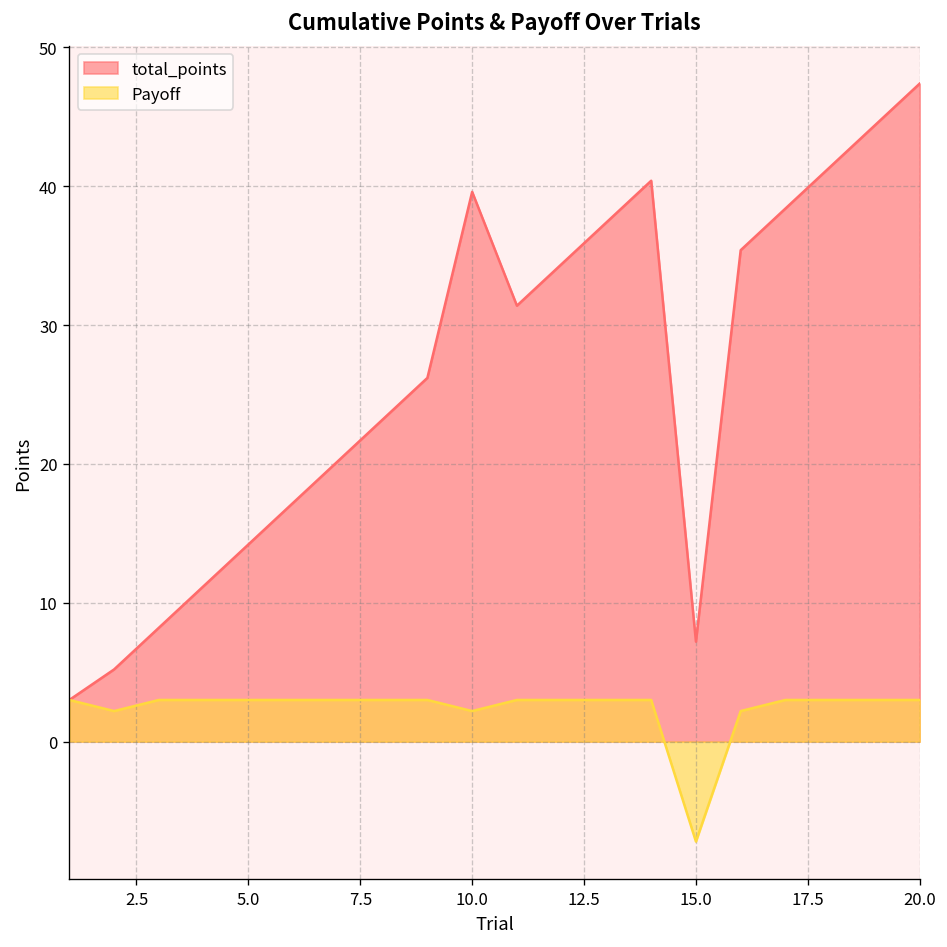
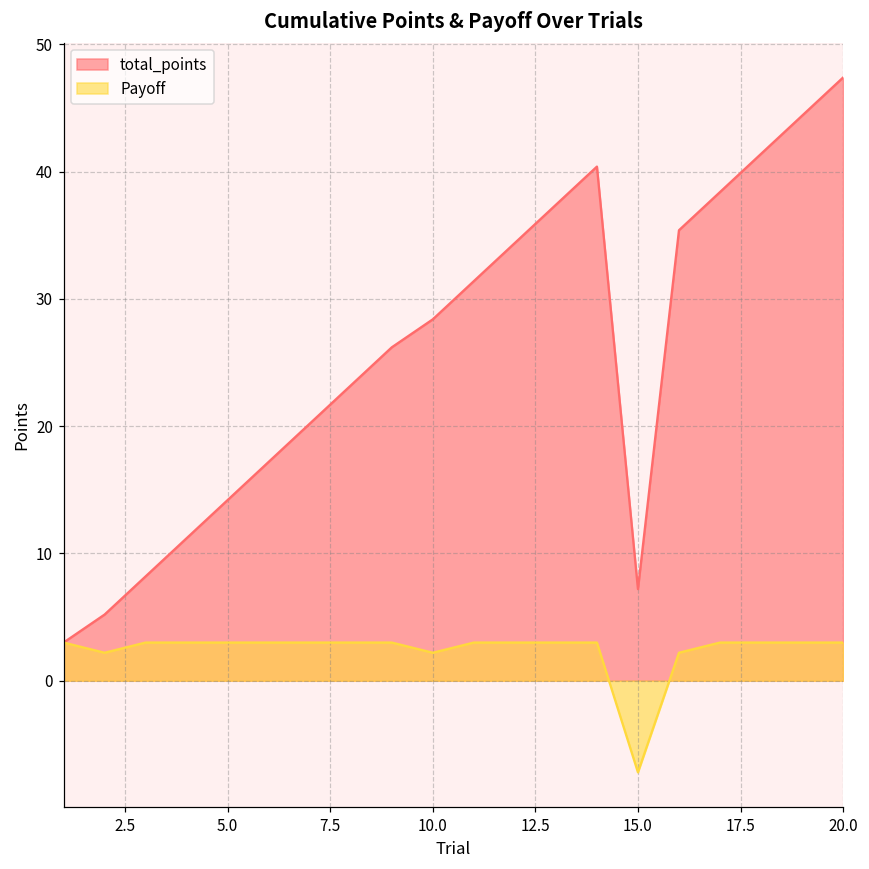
total_points, 10.0: 39.6 -> 28.4
